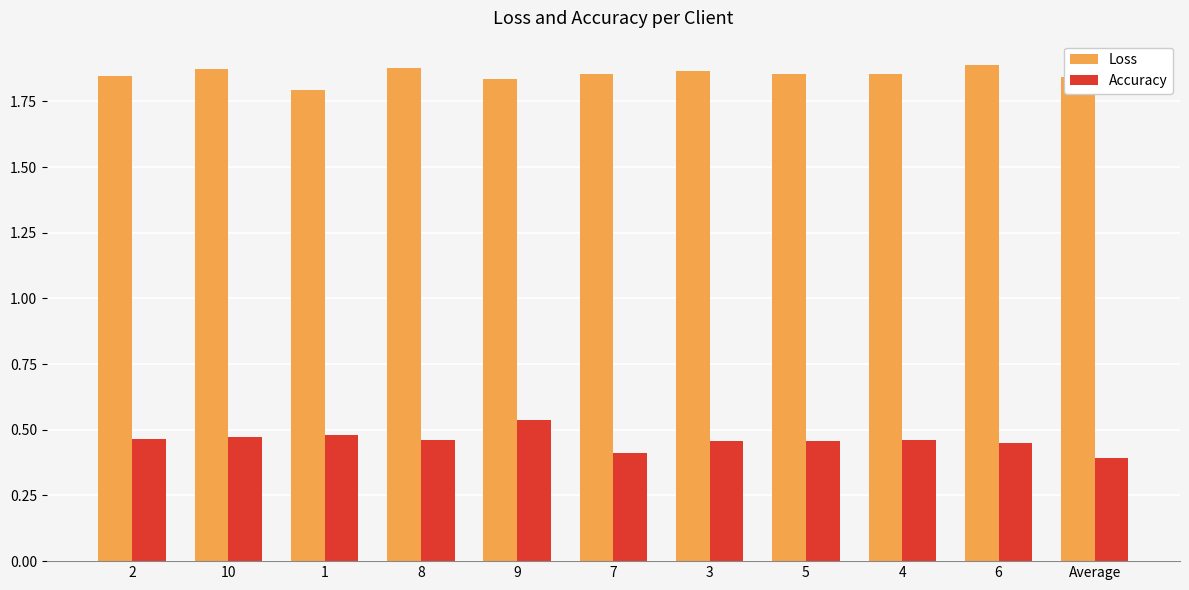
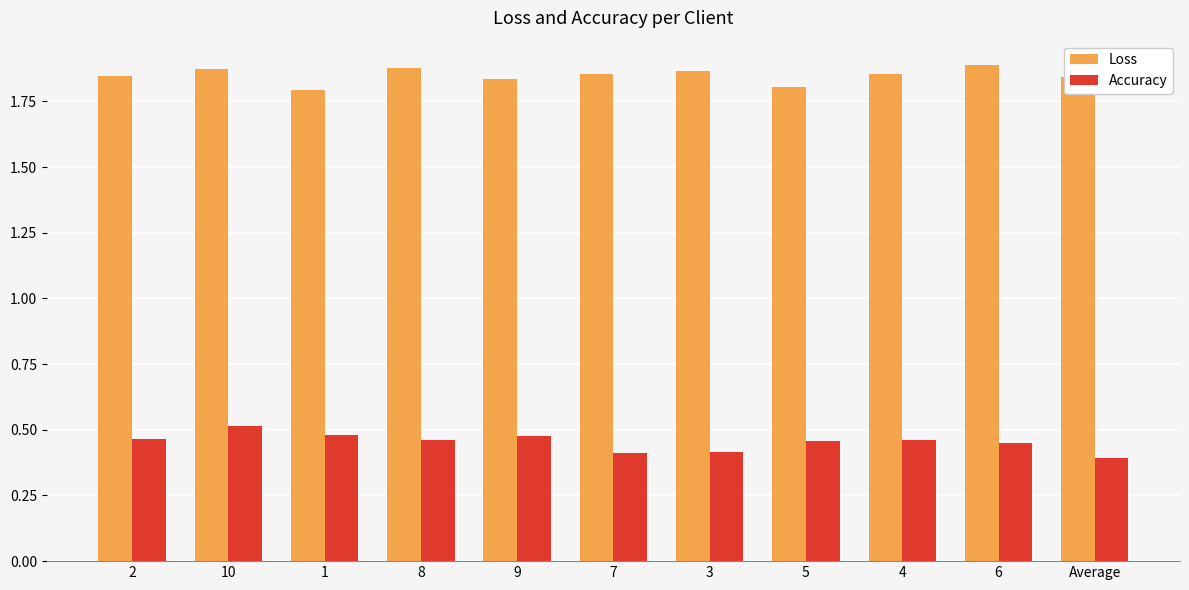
Accuracy, 10: 0.47 -> 0.51
Accuracy, 9: 0.54 -> 0.48
Accuracy, 3: 0.46 -> 0.42
Loss, 5: 1.85 -> 1.80
